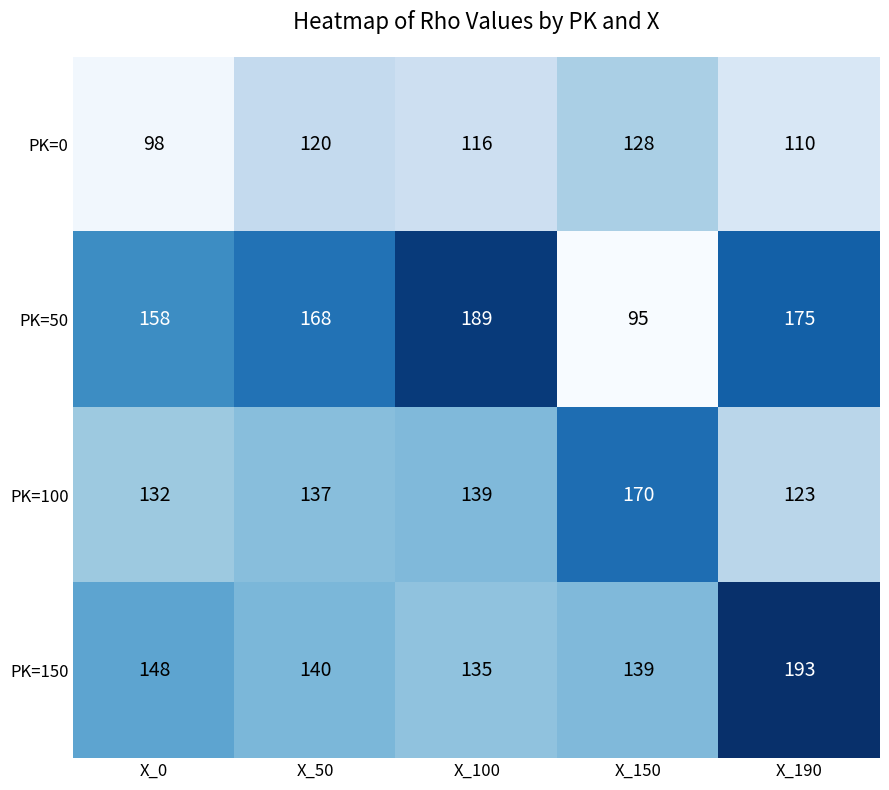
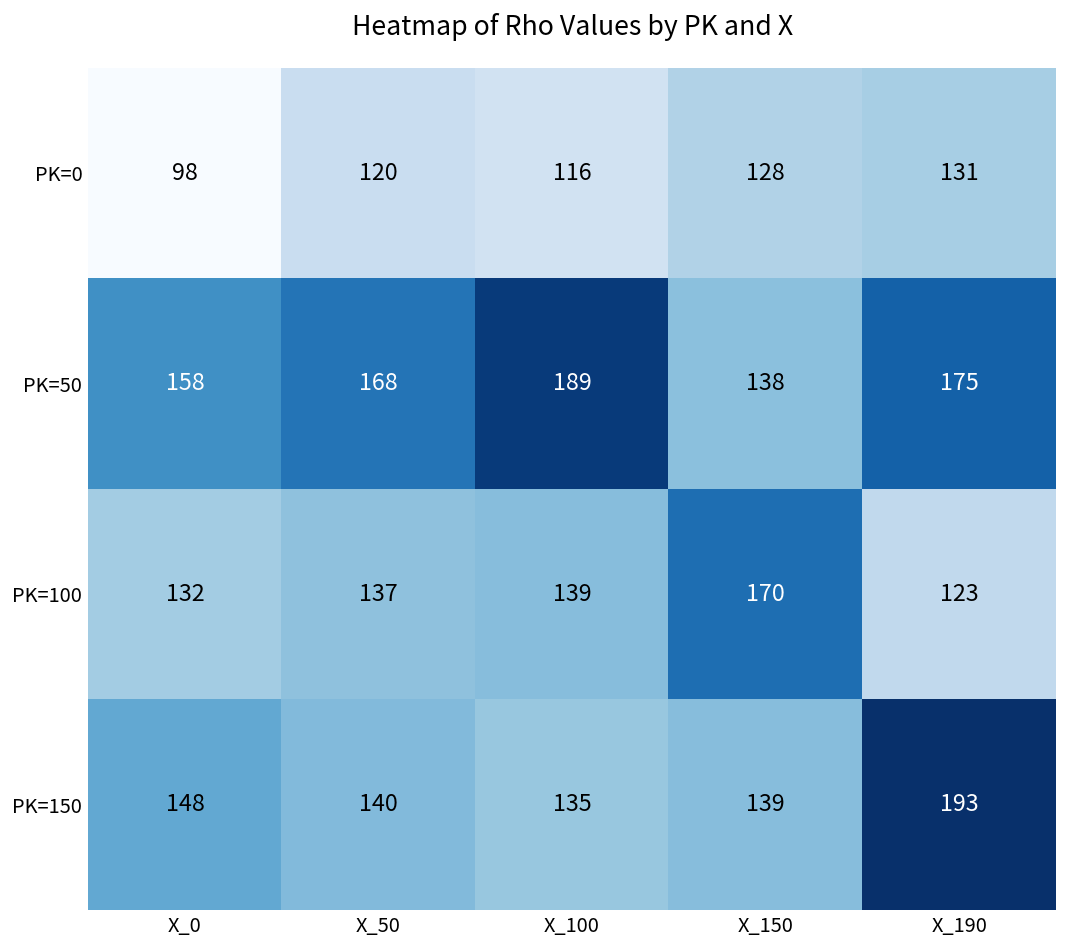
PK=0, X_190: 110 -> 131
PK=50, X_150: 95 -> 138
